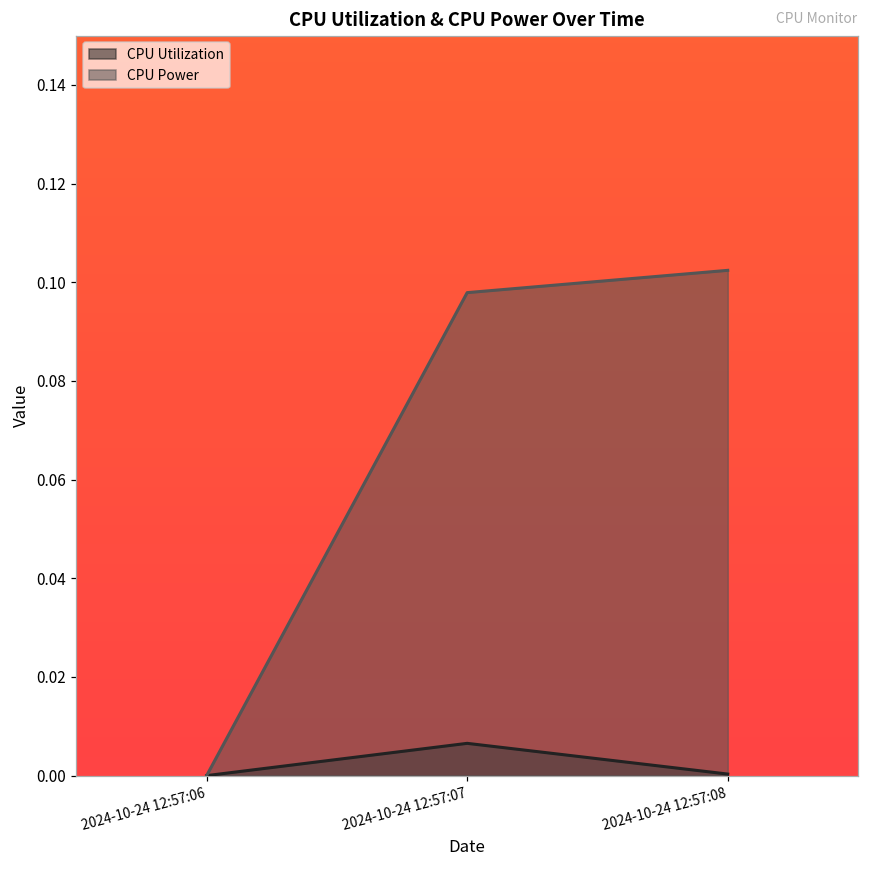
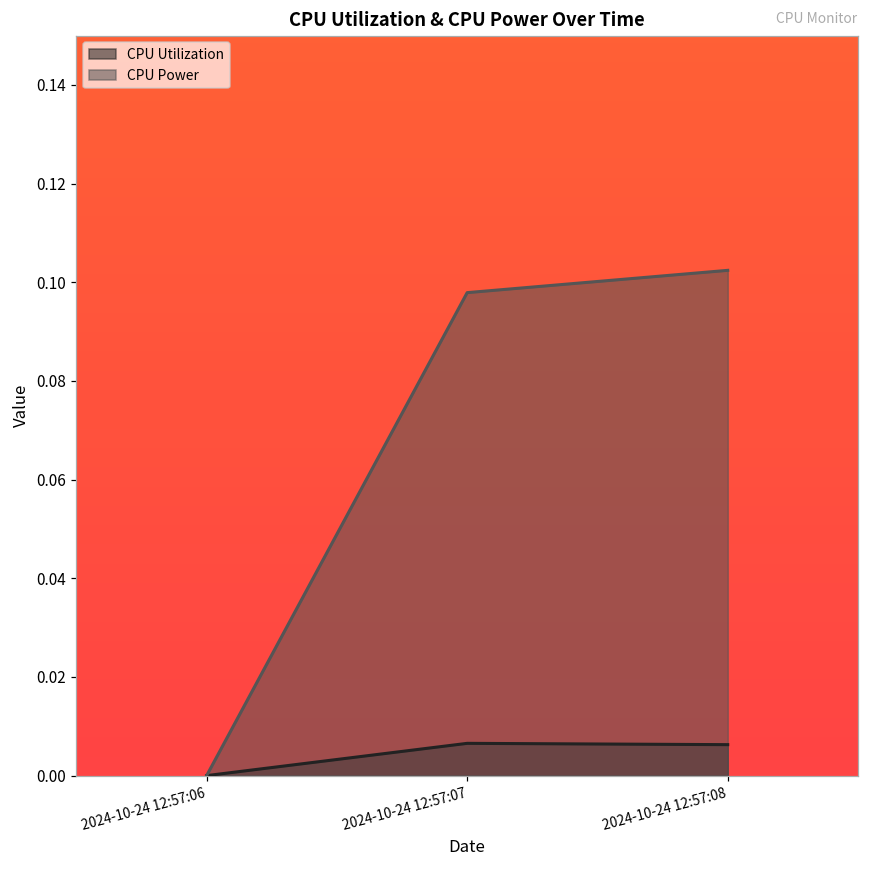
CPU Utilization, 2024-10-24 12:57:08: 0.000 -> 0.006
